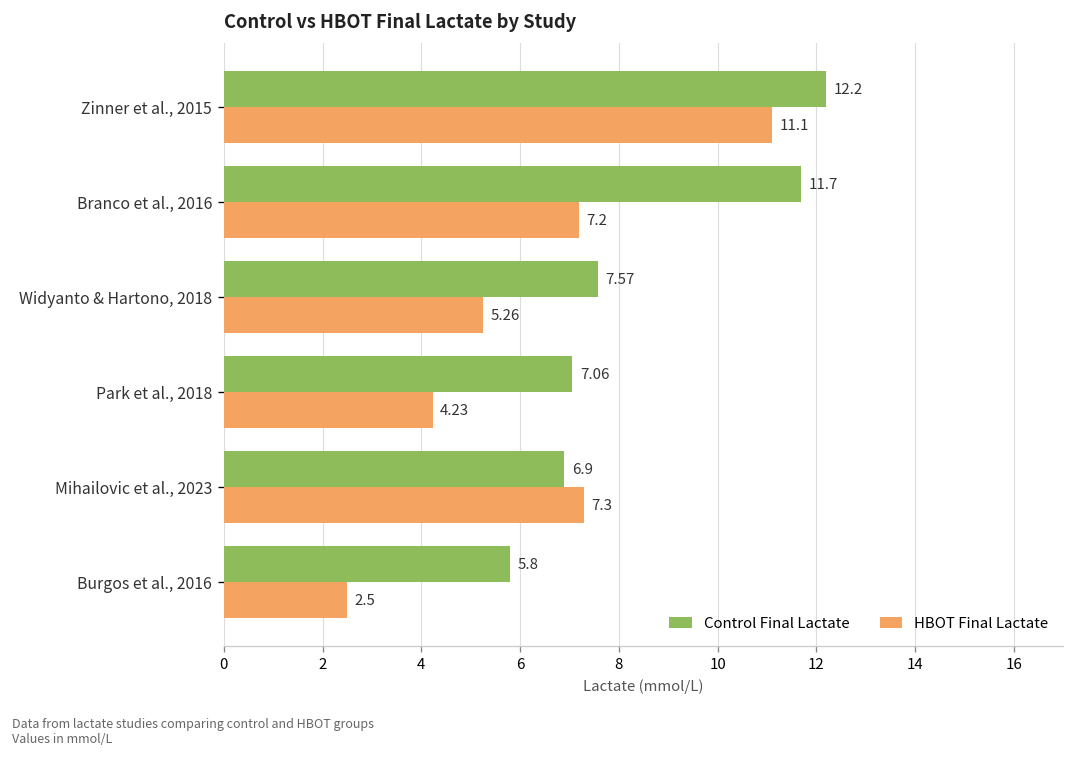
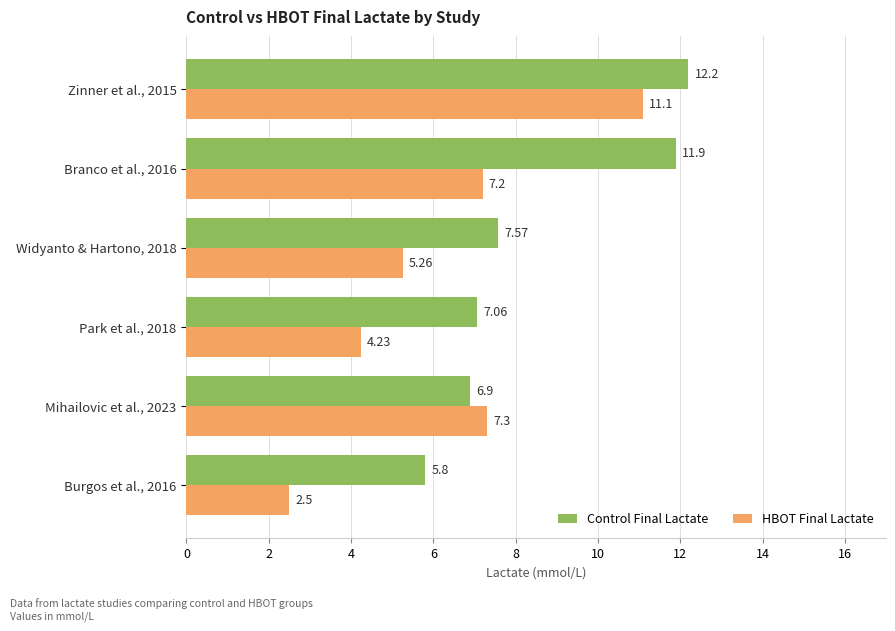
Control Final Lactate, Branco et al., 2016: 11.7 -> 11.9
